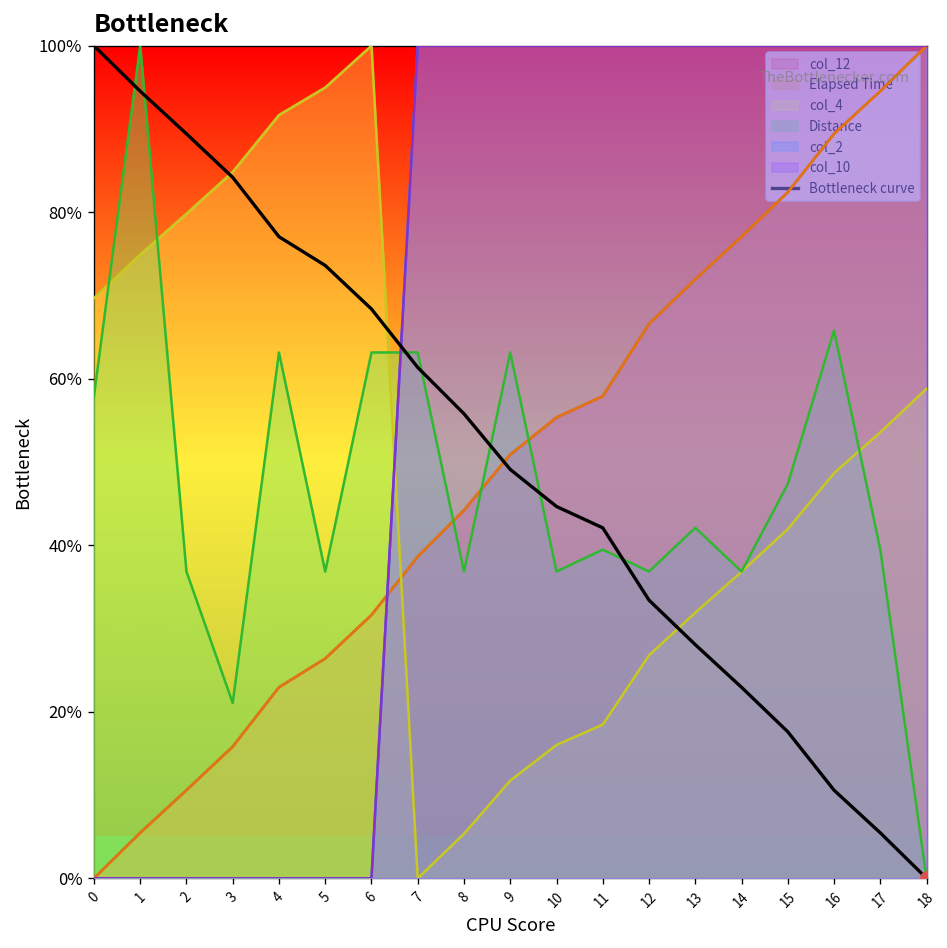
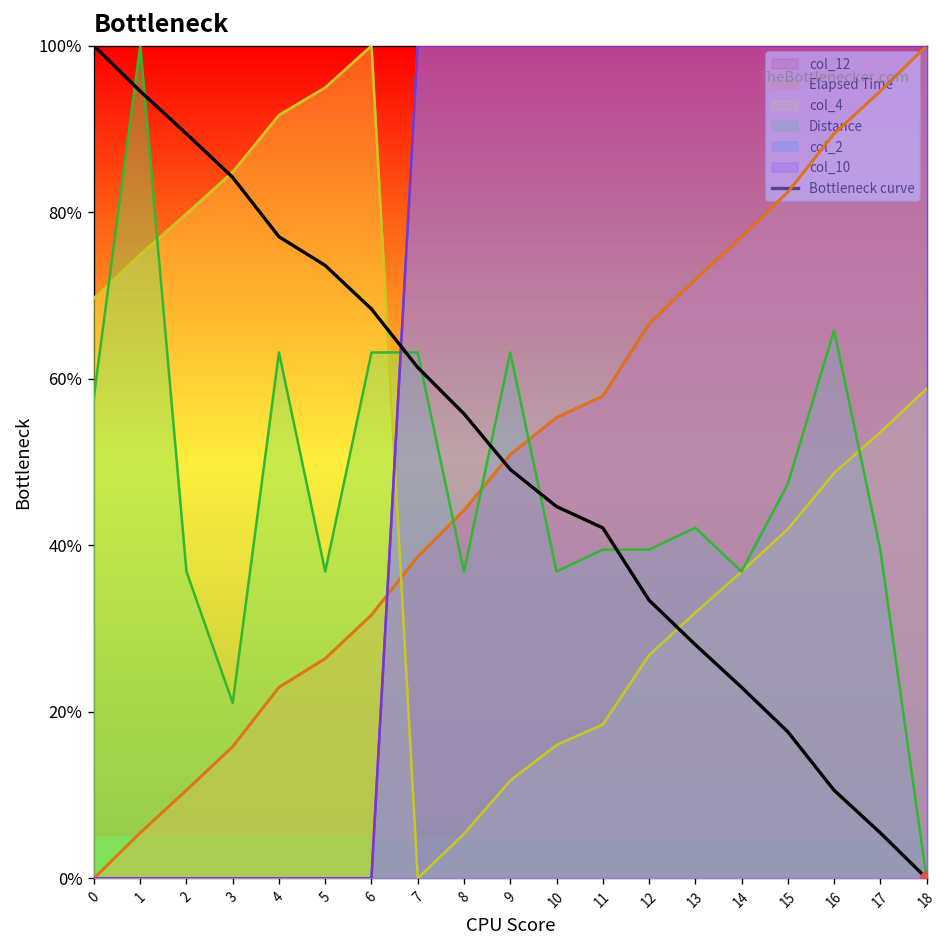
Distance, 12: 37% -> 39%
